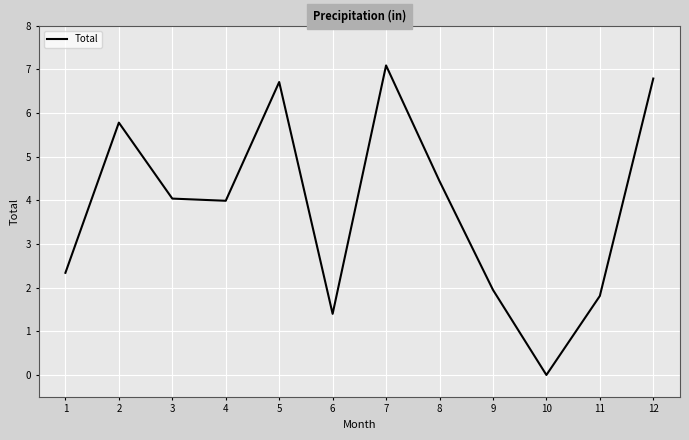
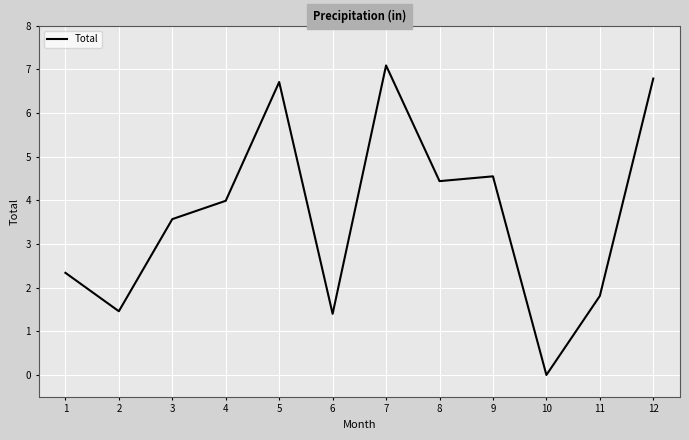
2: 5.8 -> 1.5
3: 4.0 -> 3.6
9: 2.0 -> 4.6
